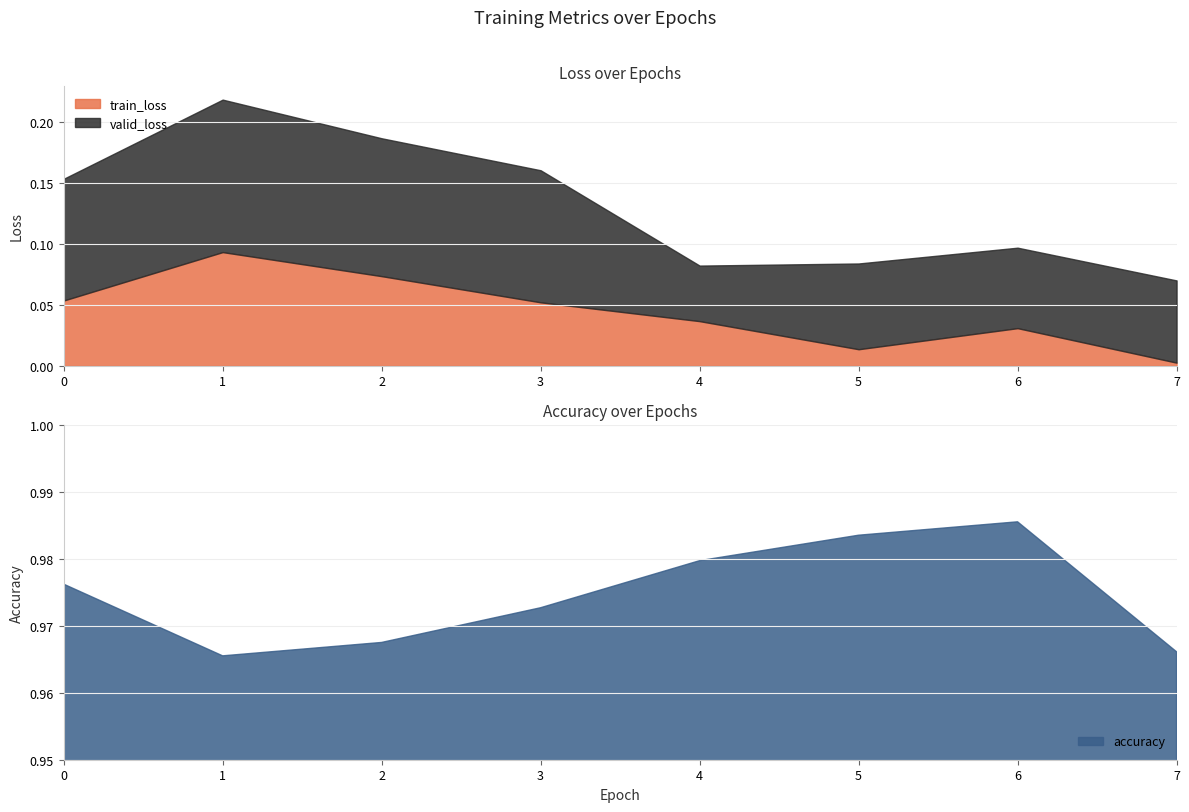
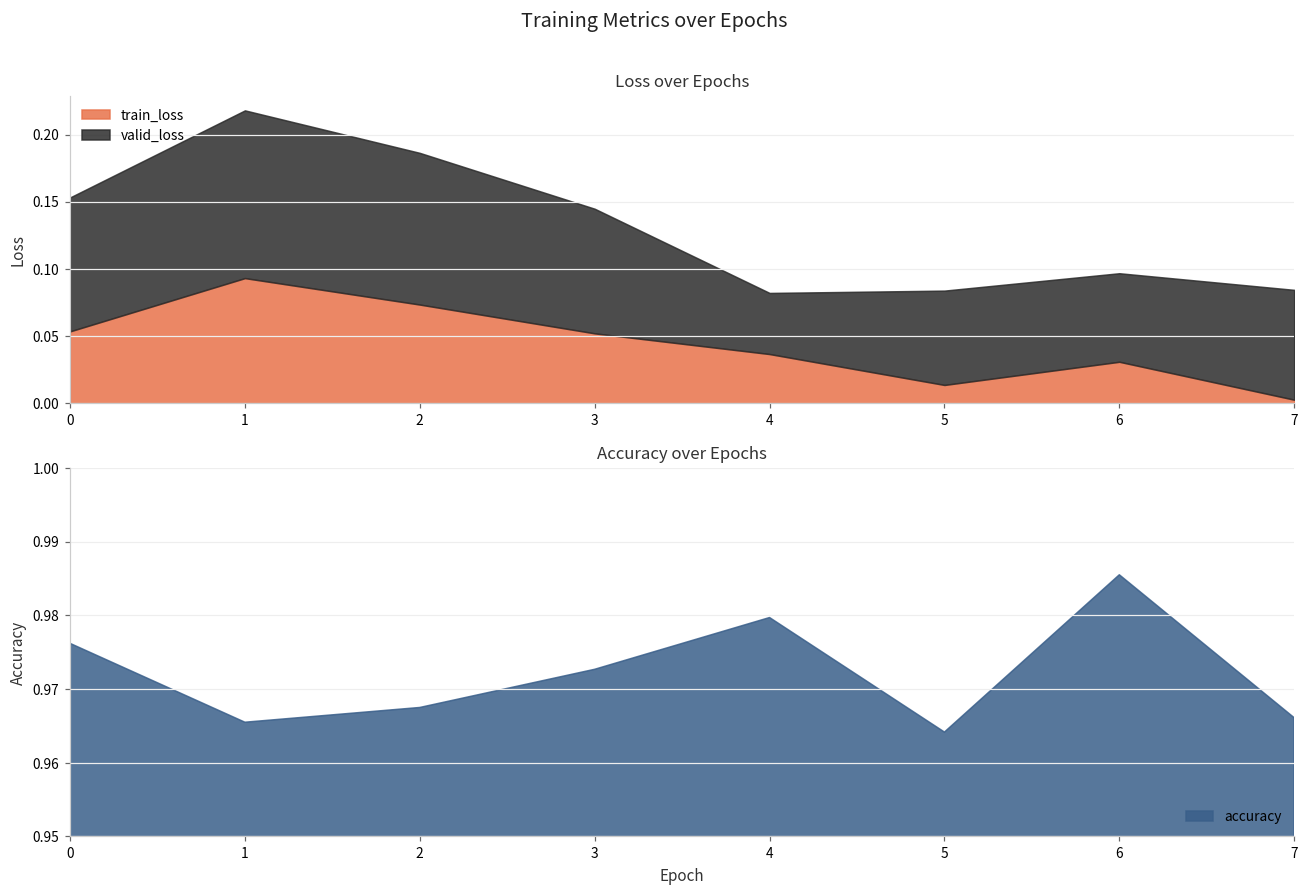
Loss over Epochs, valid_loss, 3: 0.108 -> 0.093
Loss over Epochs, valid_loss, 7: 0.067 -> 0.082
Accuracy over Epochs, 5: 0.984 -> 0.964
